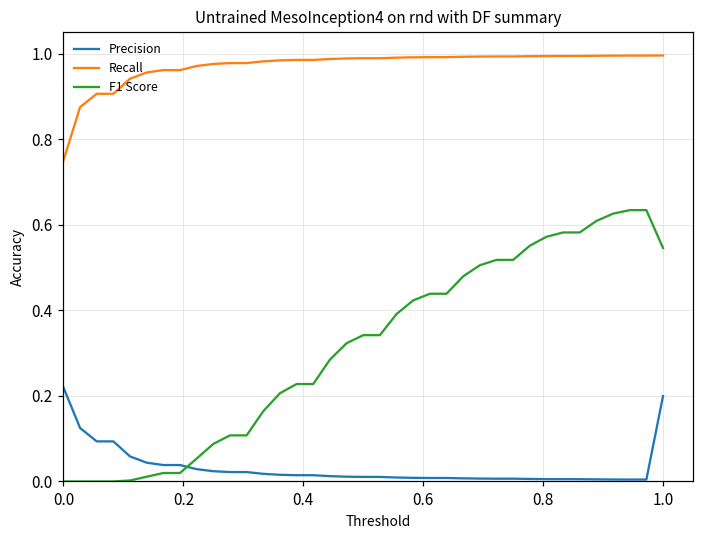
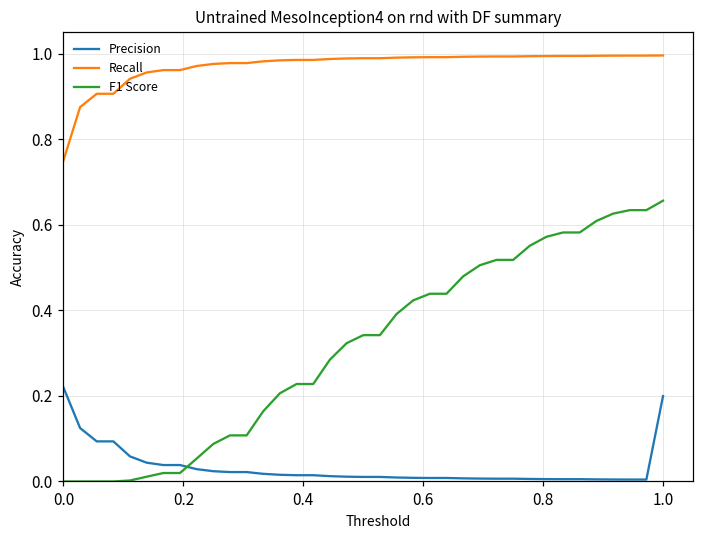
F1 Score, 1.0: 0.55 -> 0.66
